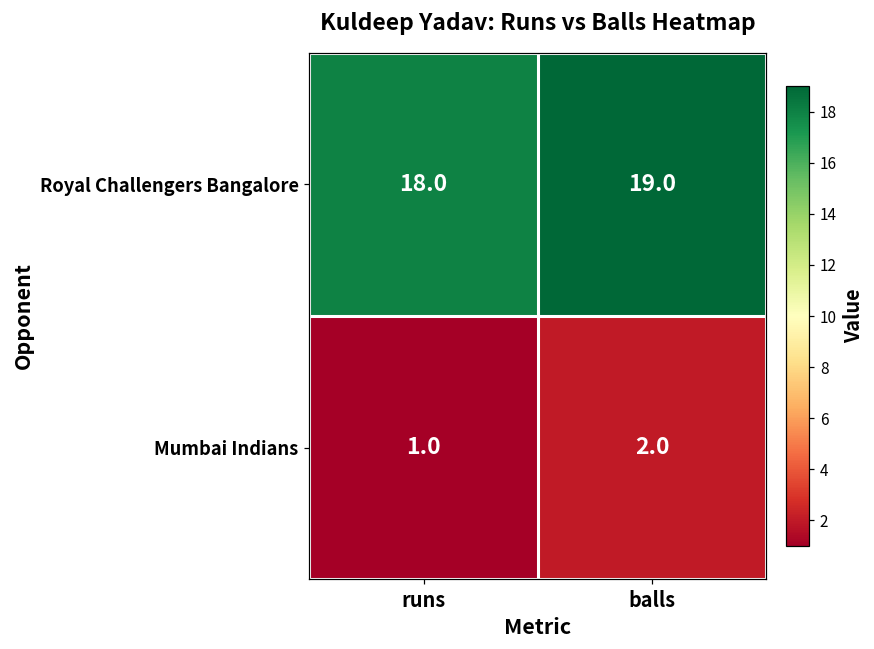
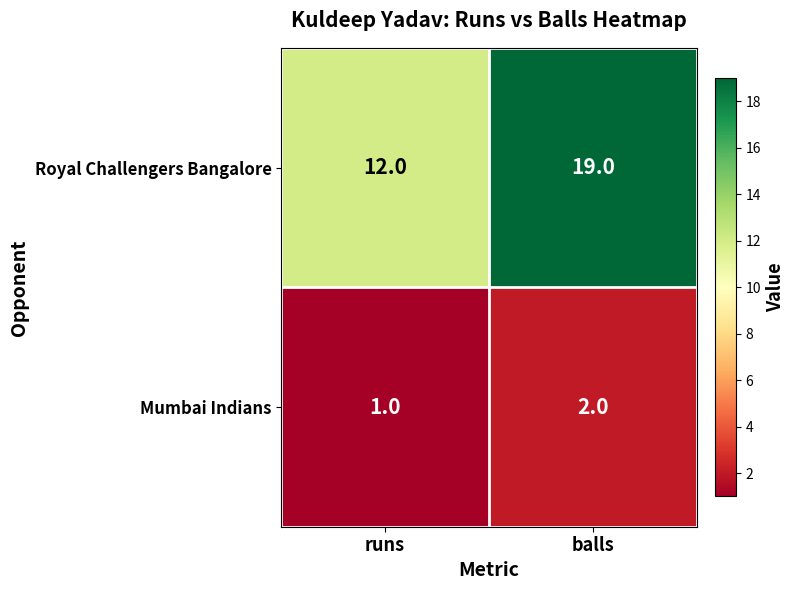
Royal Challengers Bangalore, runs: 18.0 -> 12.0
